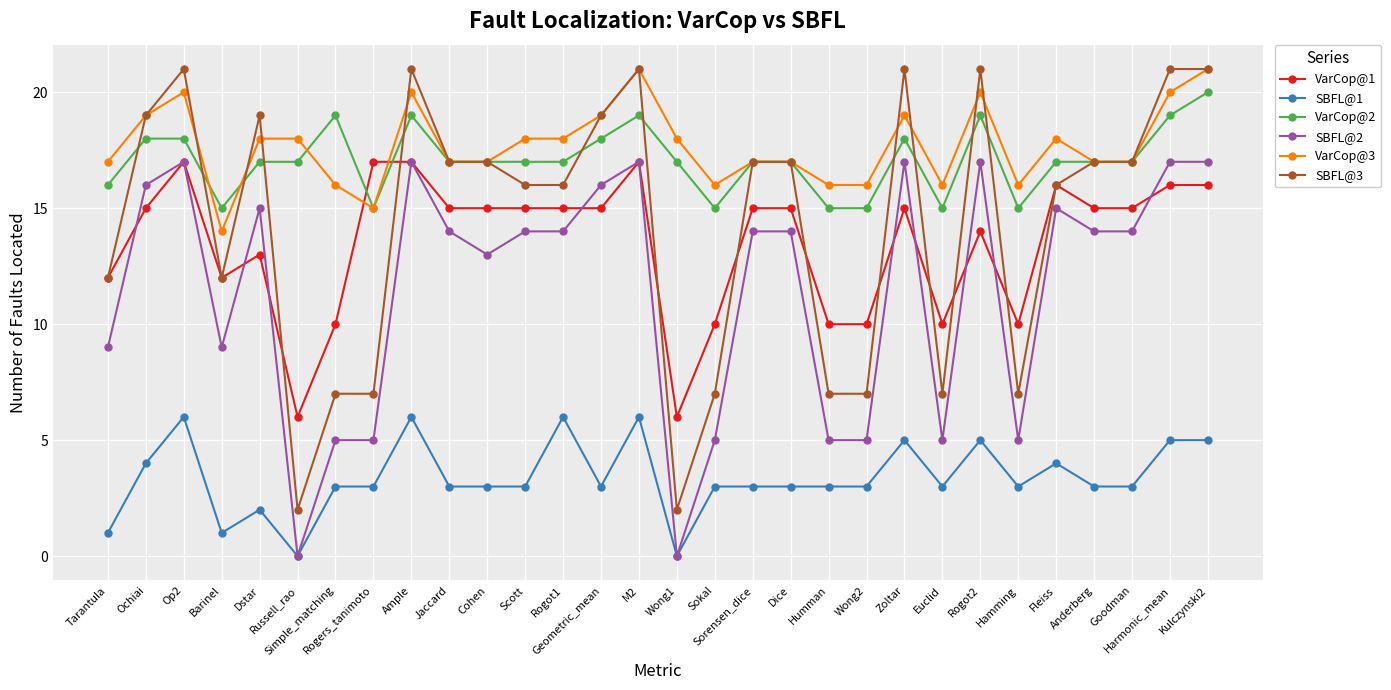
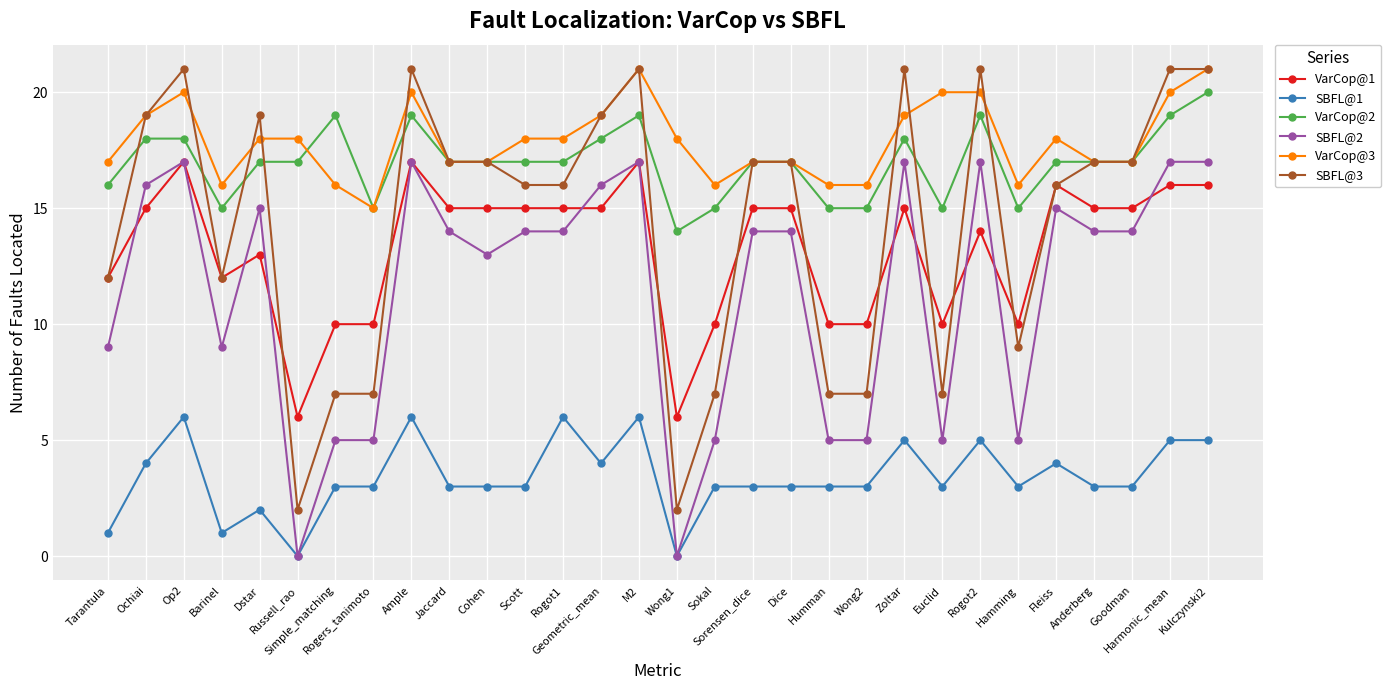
VarCop@3, Barinel: 14 -> 16
VarCop@1, Rogers_tanimoto: 17 -> 10
SBFL@1, Geometric_mean: 3 -> 4
VarCop@2, Wong1: 17 -> 14
VarCop@3, Euclid: 16 -> 20
SBFL@3, Hamming: 7 -> 9
